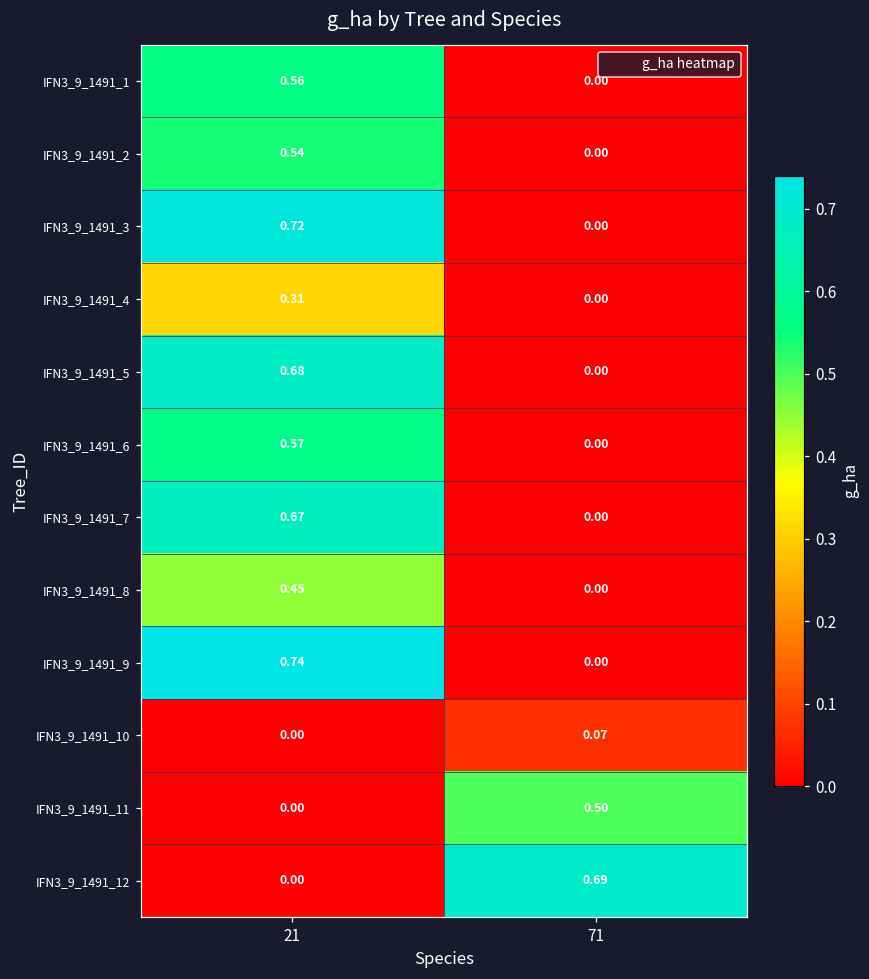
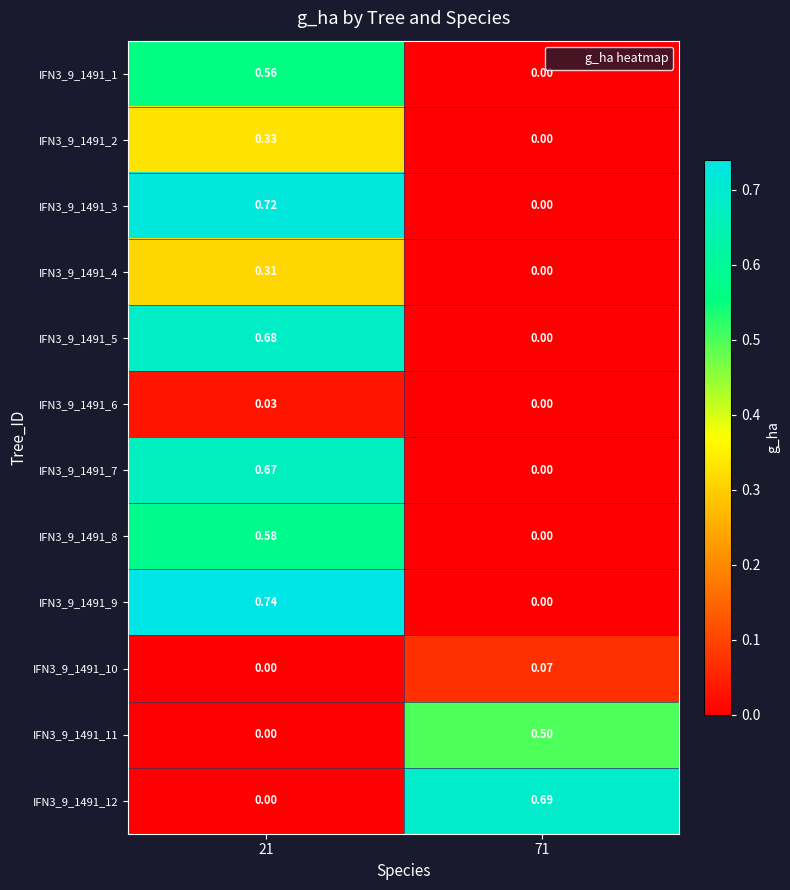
IFN3_9_1491_2, 21: 0.54 -> 0.33
IFN3_9_1491_6, 21: 0.57 -> 0.03
IFN3_9_1491_8, 21: 0.45 -> 0.58
